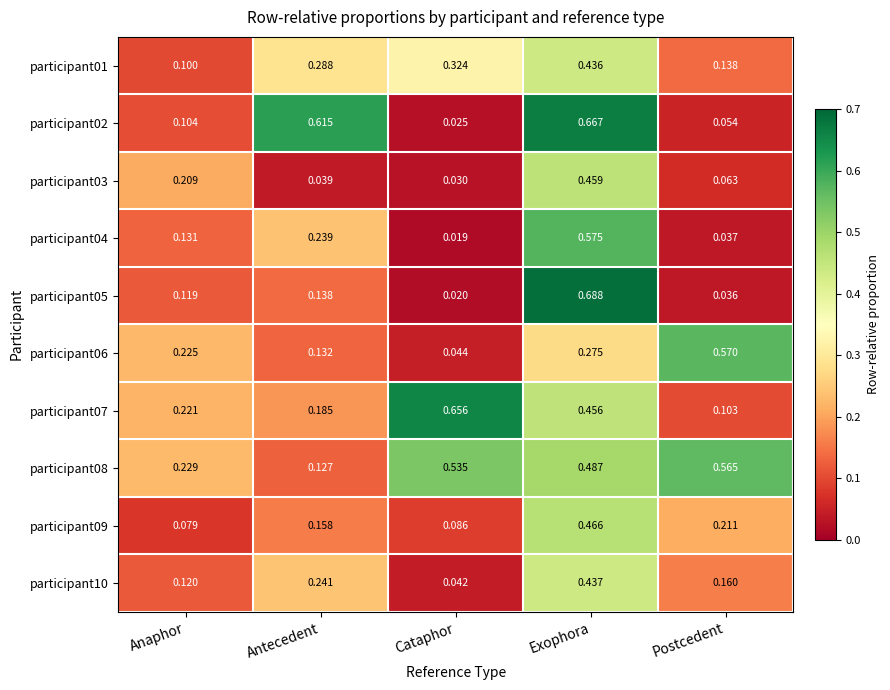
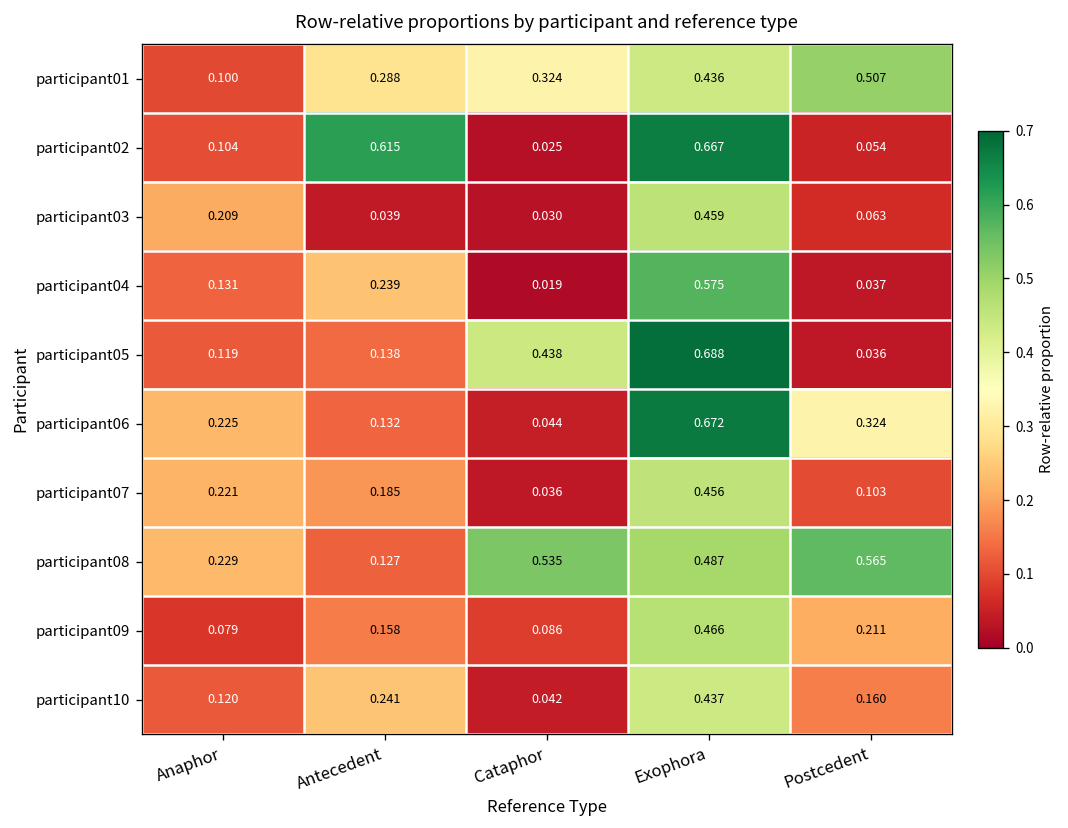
participant01, Postcedent: 0.138 -> 0.507
participant05, Cataphor: 0.020 -> 0.438
participant06, Exophora: 0.275 -> 0.672
participant06, Postcedent: 0.570 -> 0.324
participant07, Cataphor: 0.656 -> 0.036
